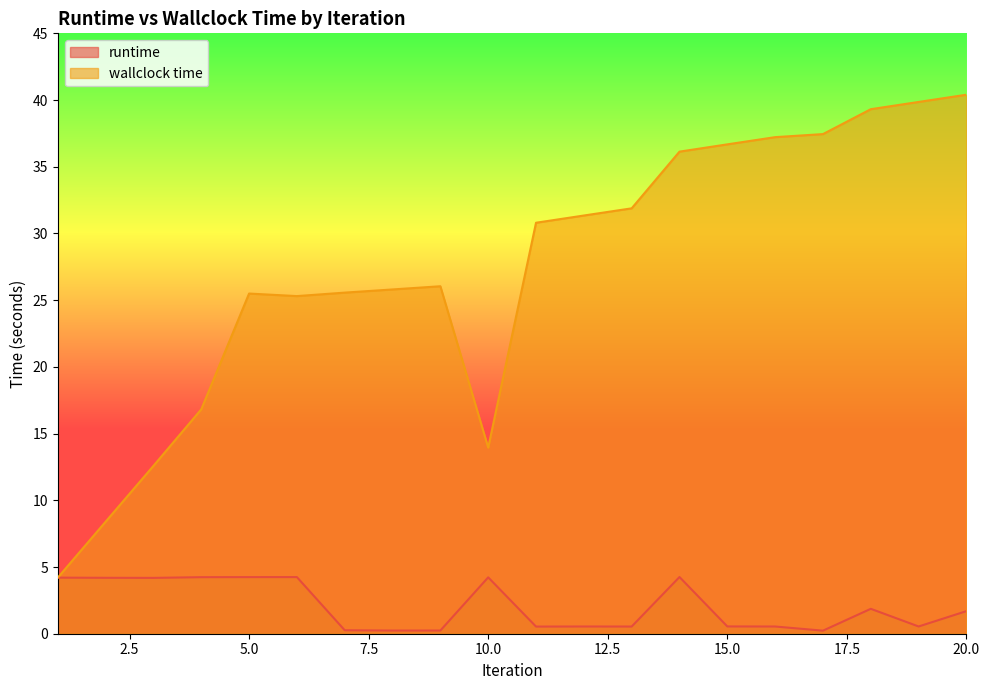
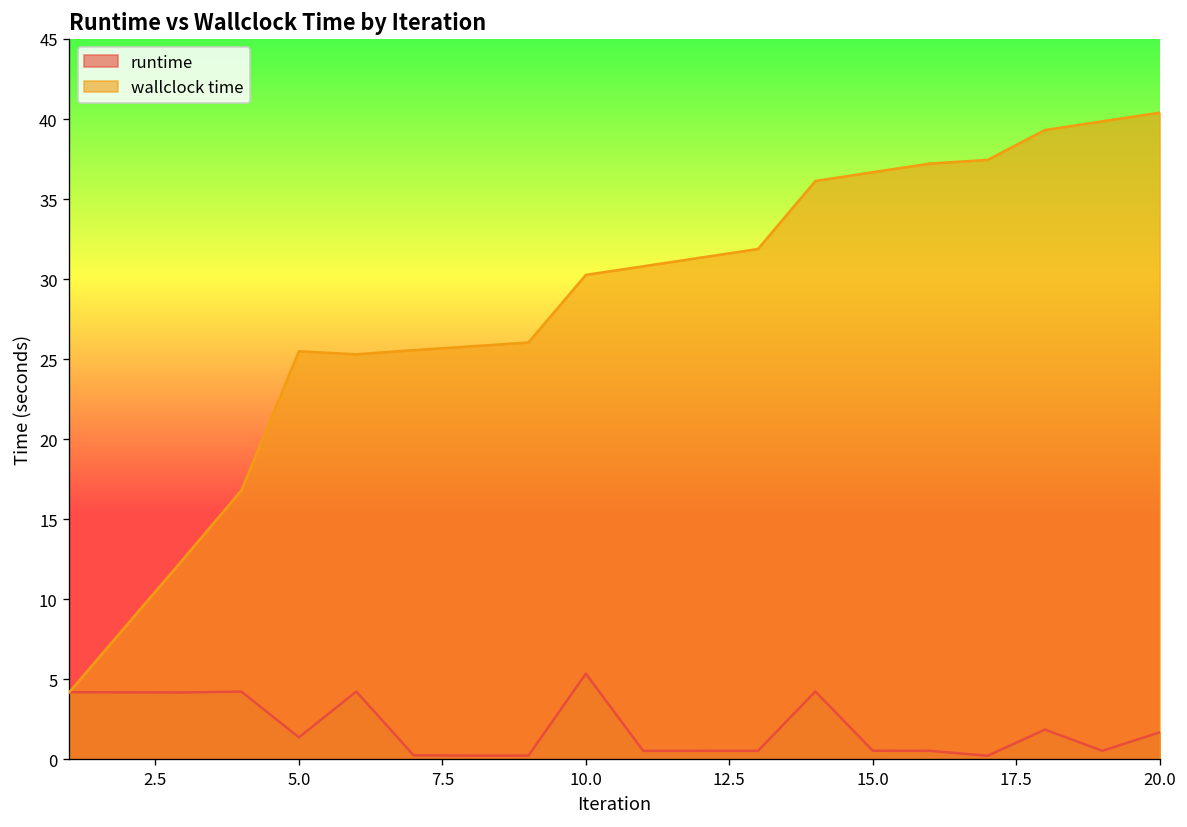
runtime, 5.0: 4.2 -> 1.4
runtime, 10.0: 4.2 -> 5.4
wallclock time, 10.0: 14.0 -> 30.3
